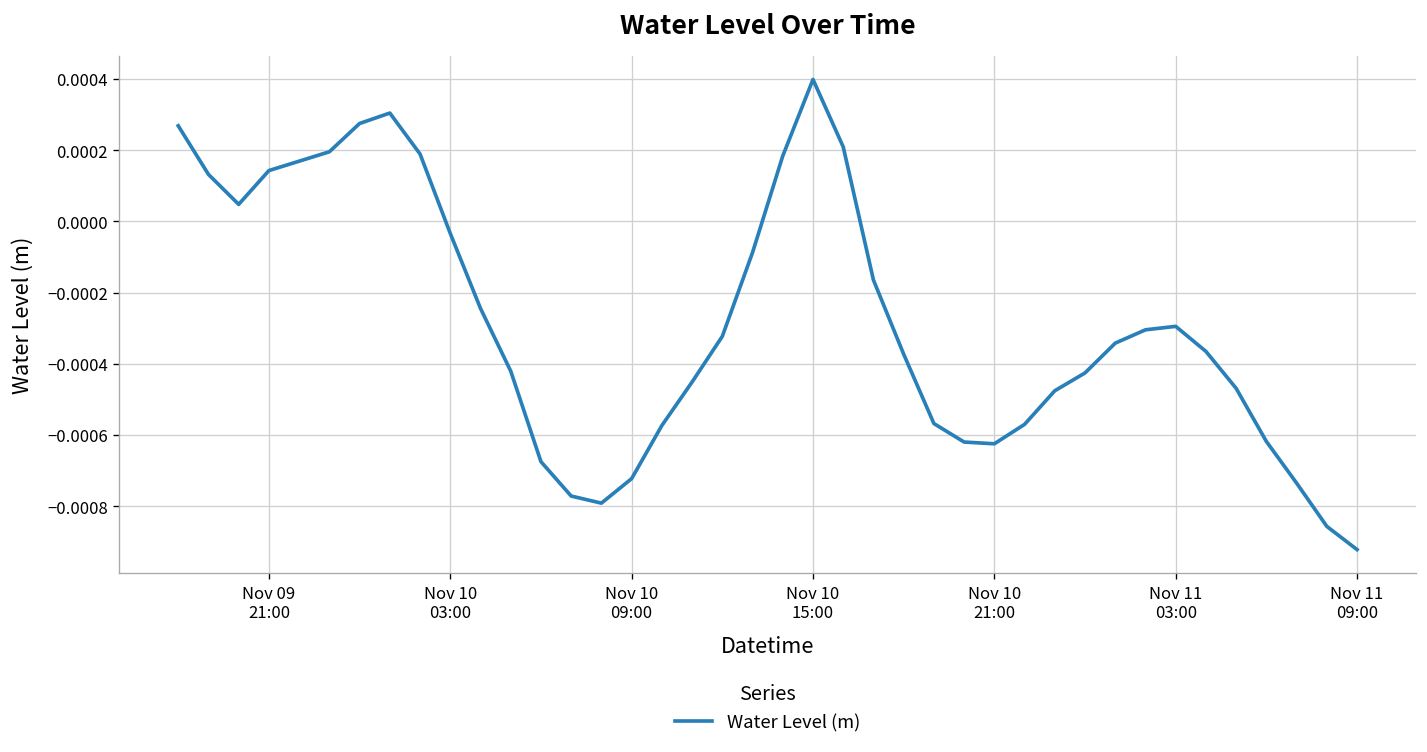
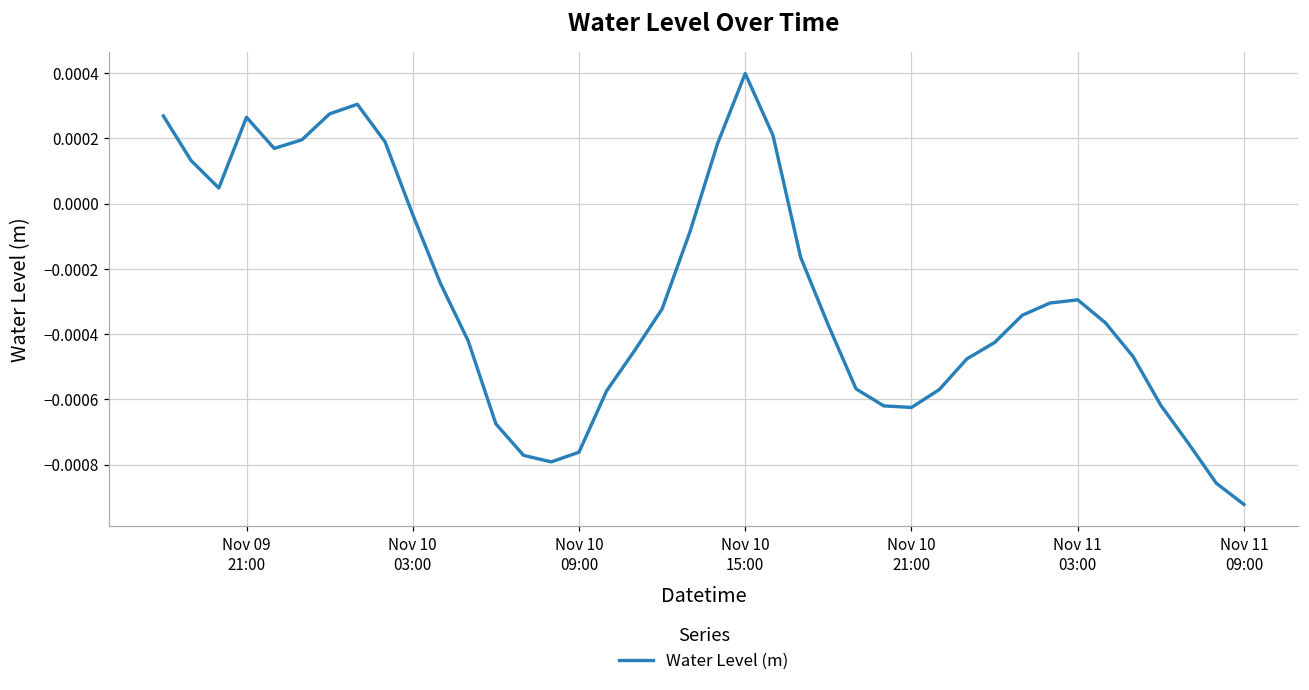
Nov 09 21:00: 0.00014 -> 0.00026
Nov 10 09:00: -0.00072 -> -0.00076
